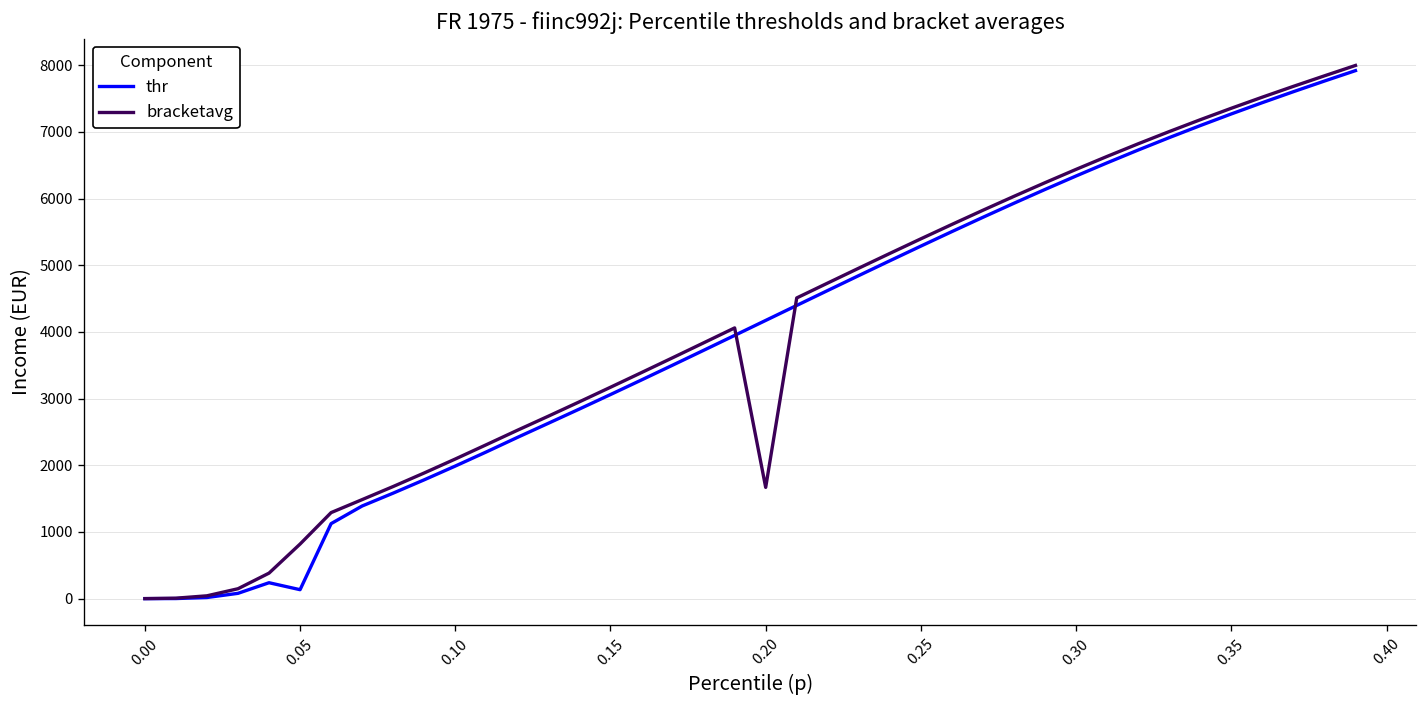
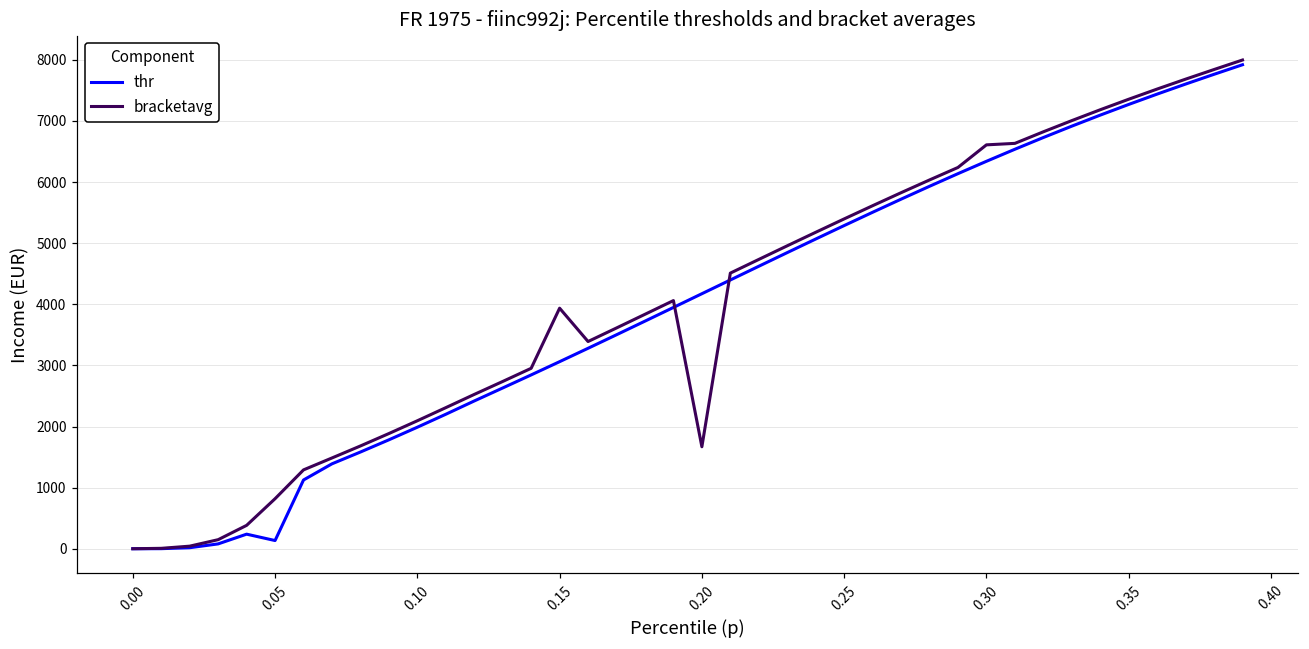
bracketavg, 0.15: 3200 -> 3900
bracketavg, 0.30: 6400 -> 6600
